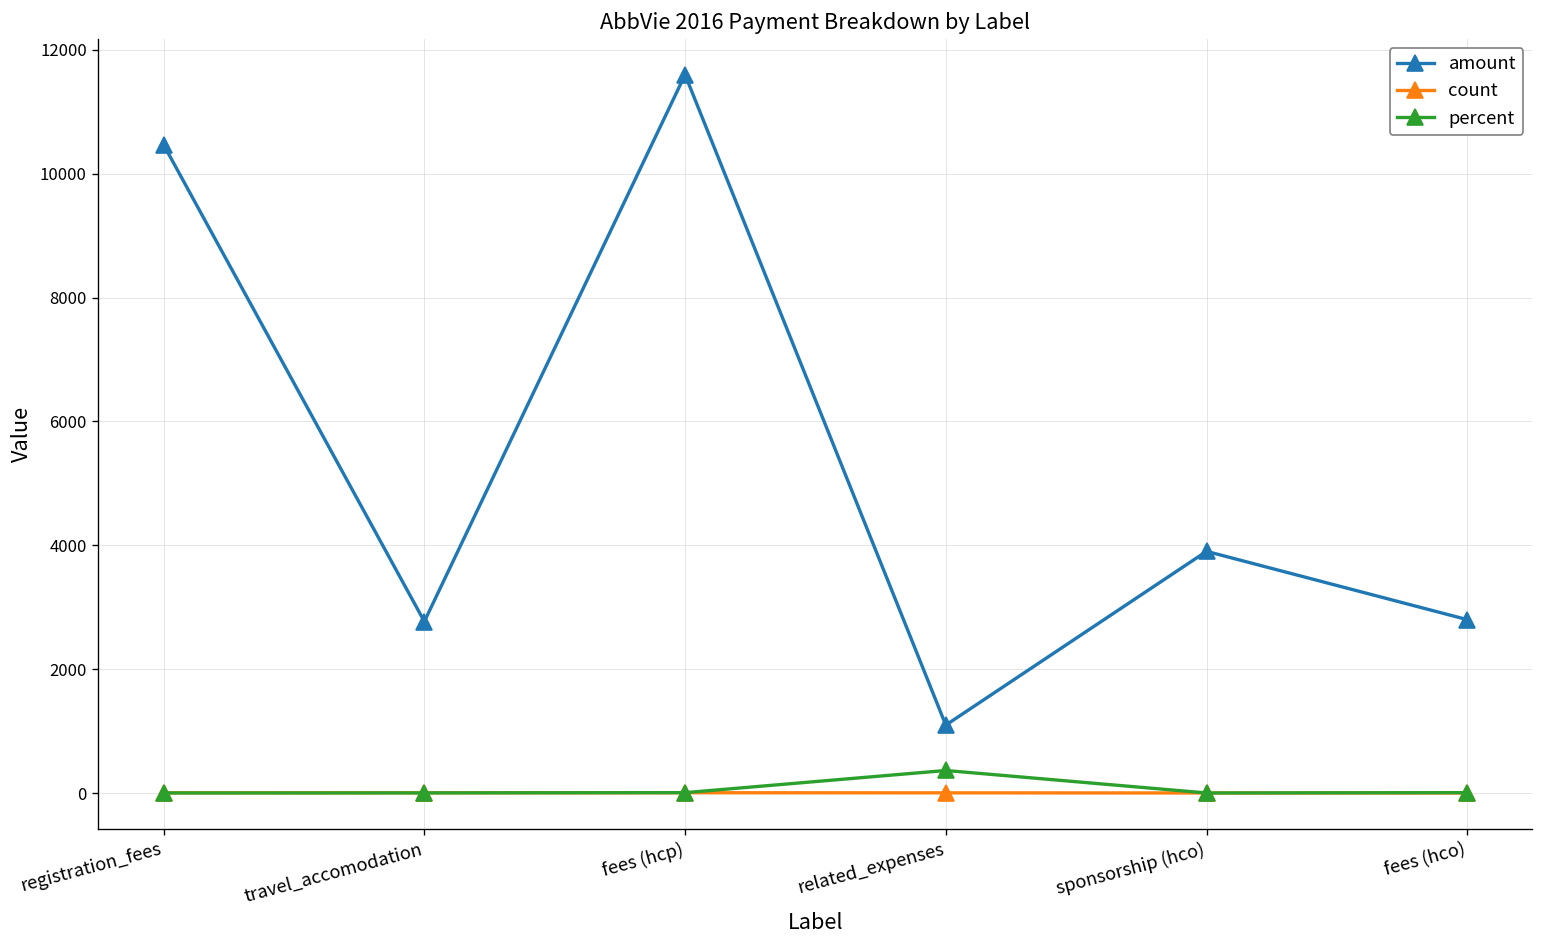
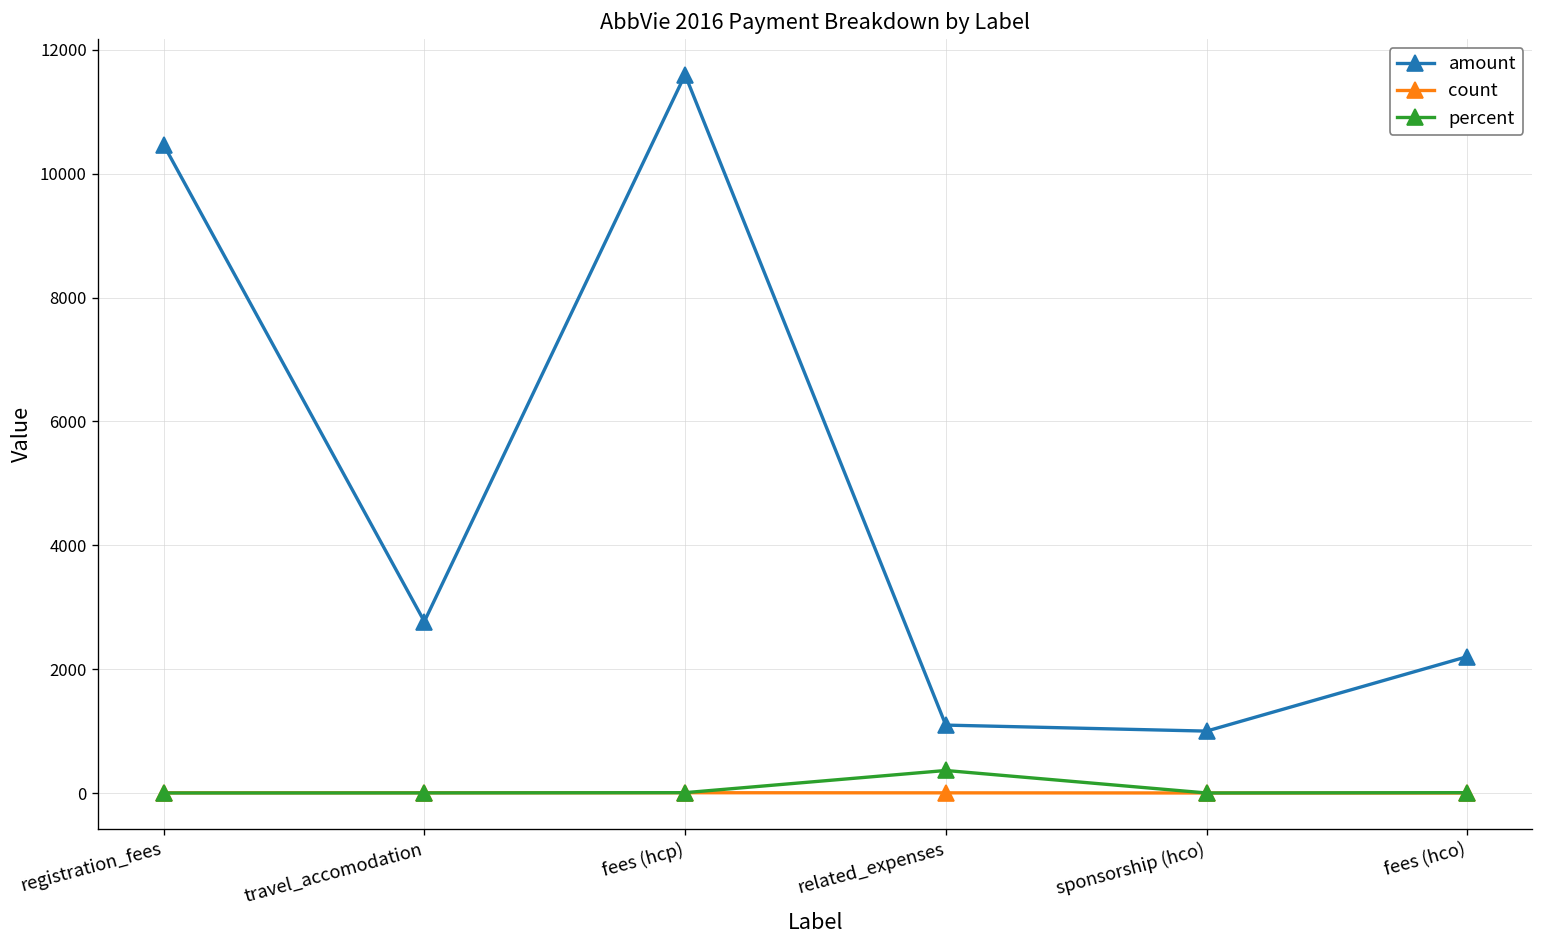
amount, sponsorship (hco): 3900 -> 1000
amount, fees (hco): 2800 -> 2200
